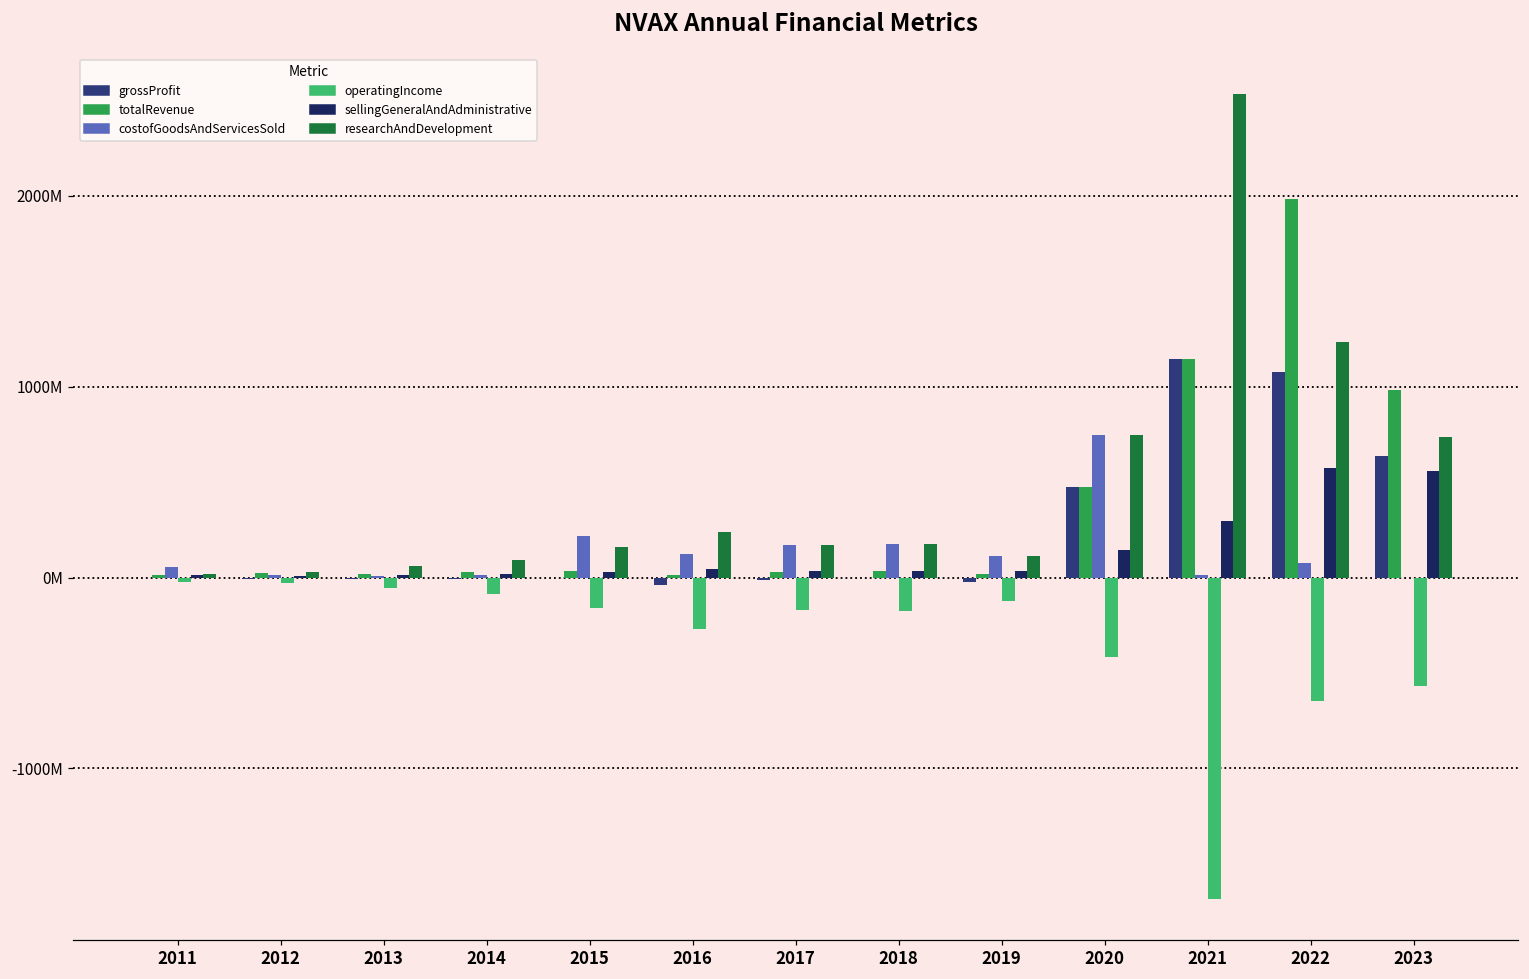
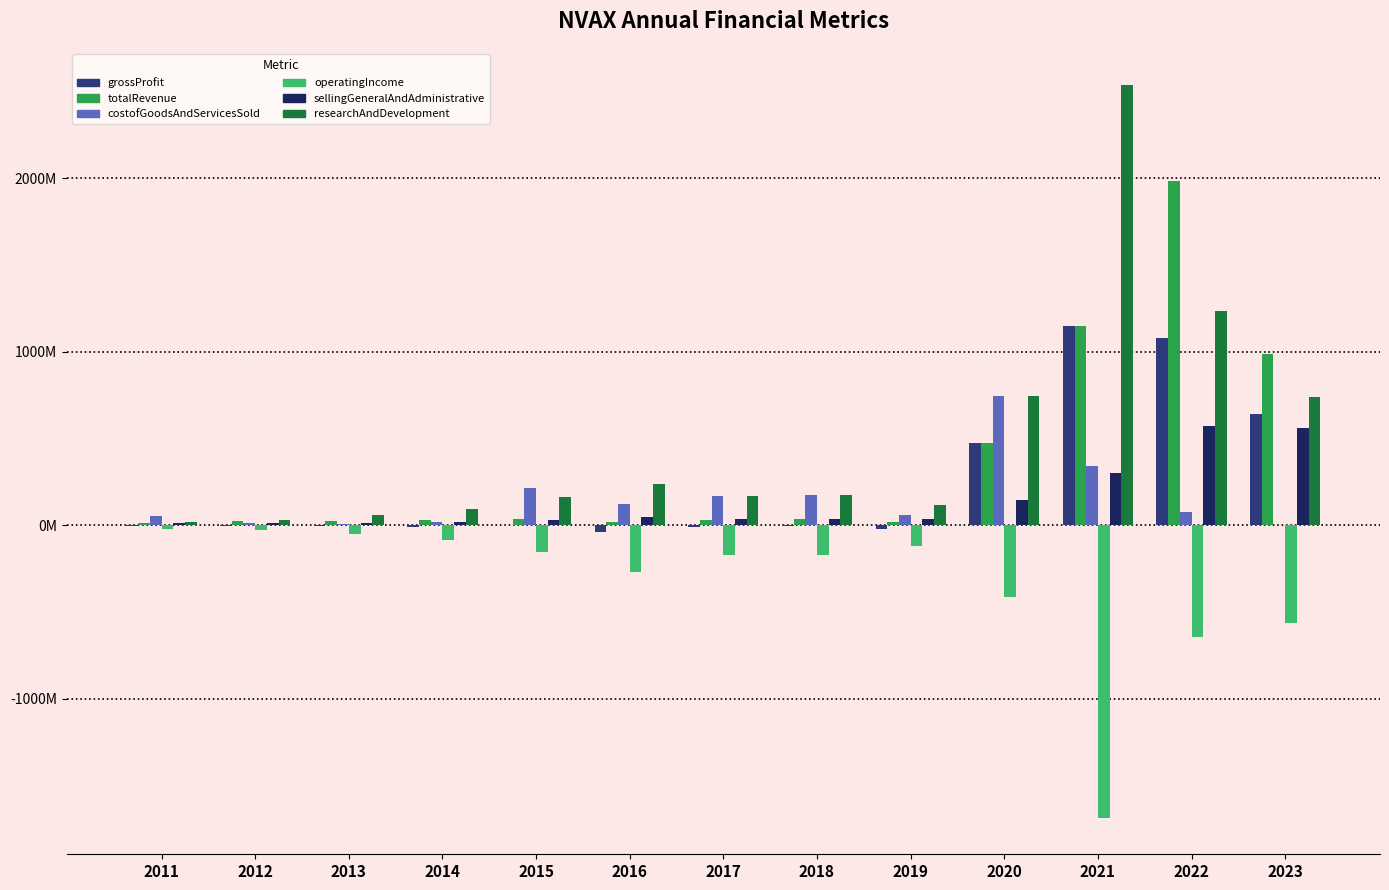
costofGoodsAndServicesSold, 2019: 110000000 -> 60000000
costofGoodsAndServicesSold, 2021: 10000000 -> 340000000
